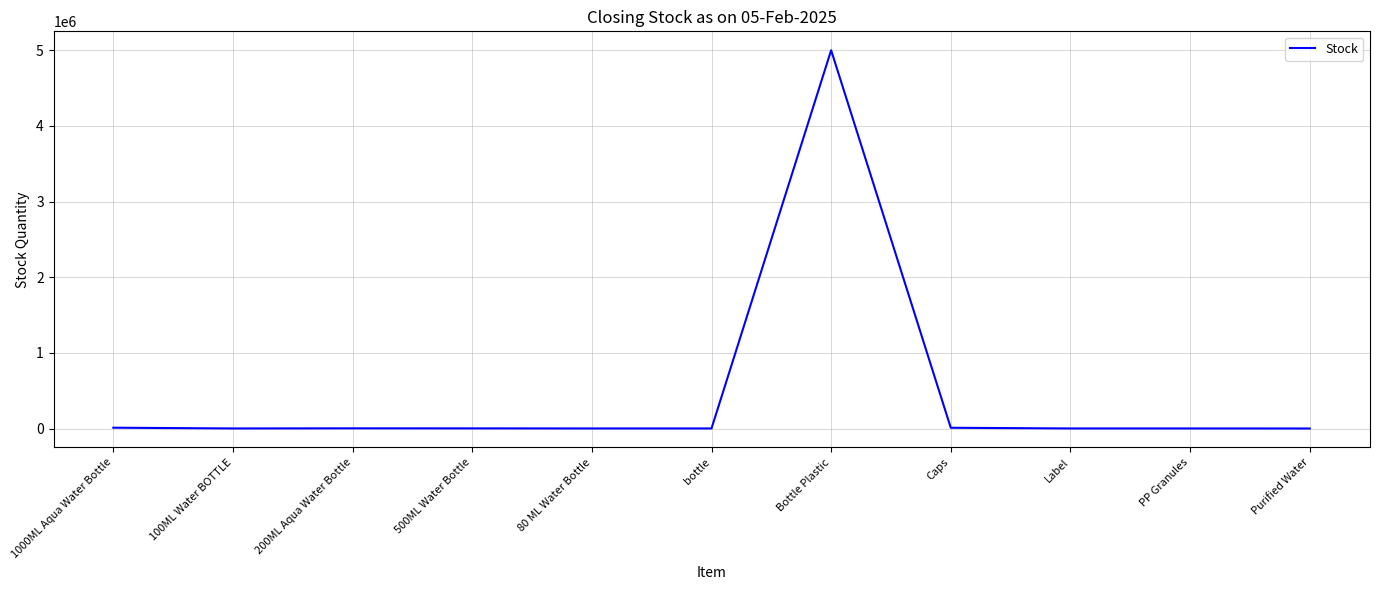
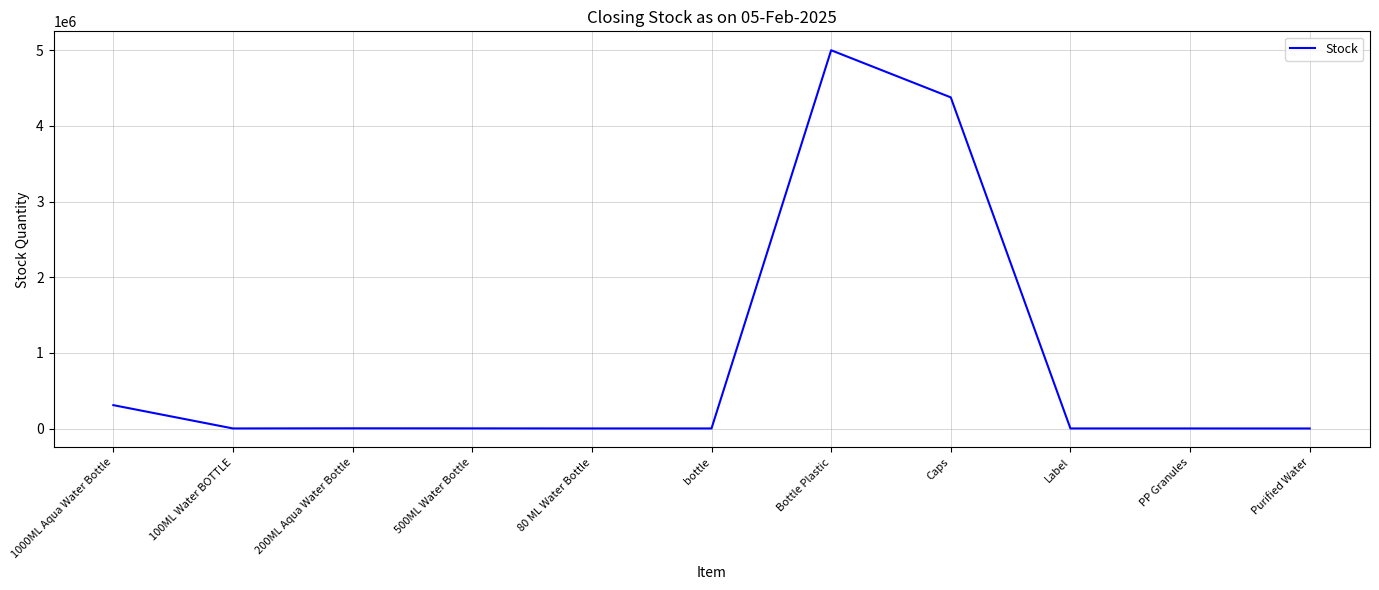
1000ML Aqua Water Bottle: 0 -> 300000
Caps: 0 -> 4400000
